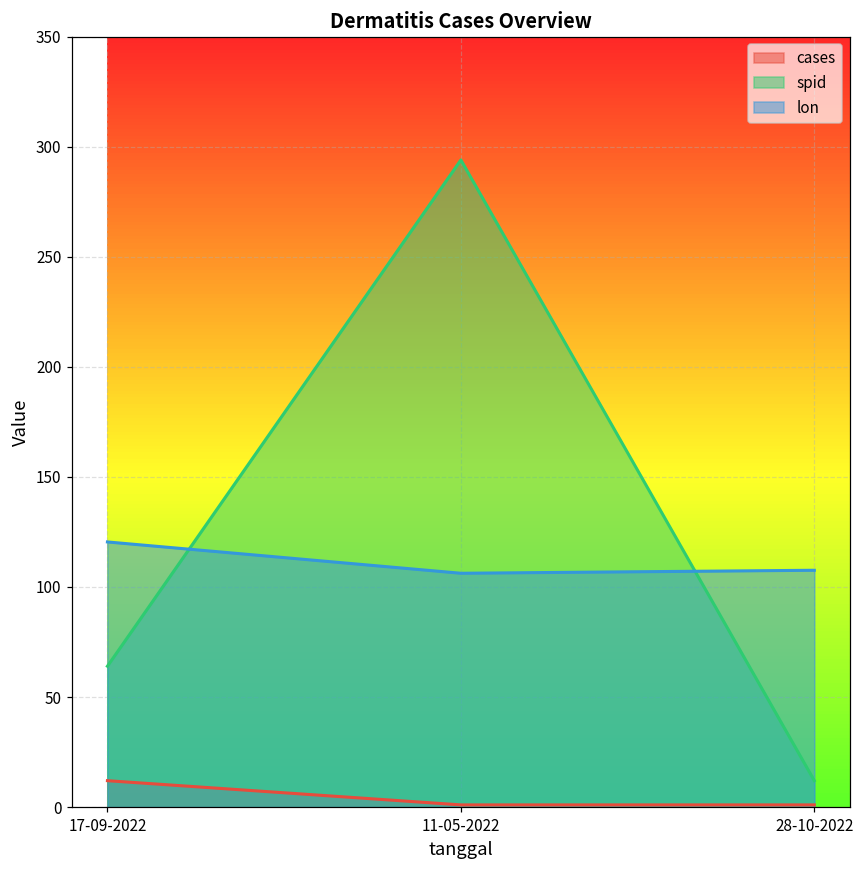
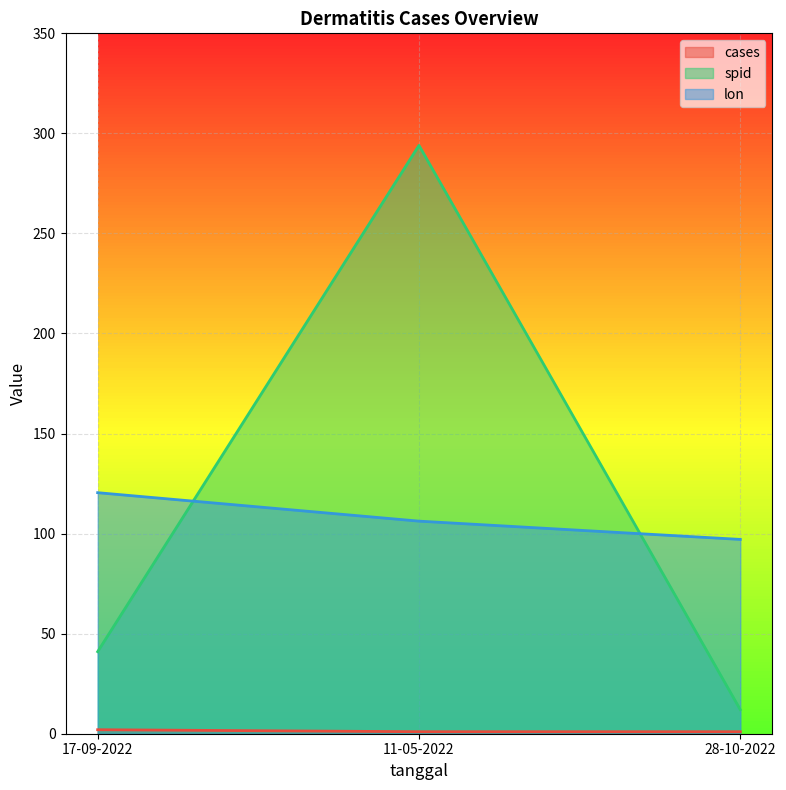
cases, 17-09-2022: 12 -> 2
spid, 17-09-2022: 64 -> 41
lon, 28-10-2022: 108 -> 97
